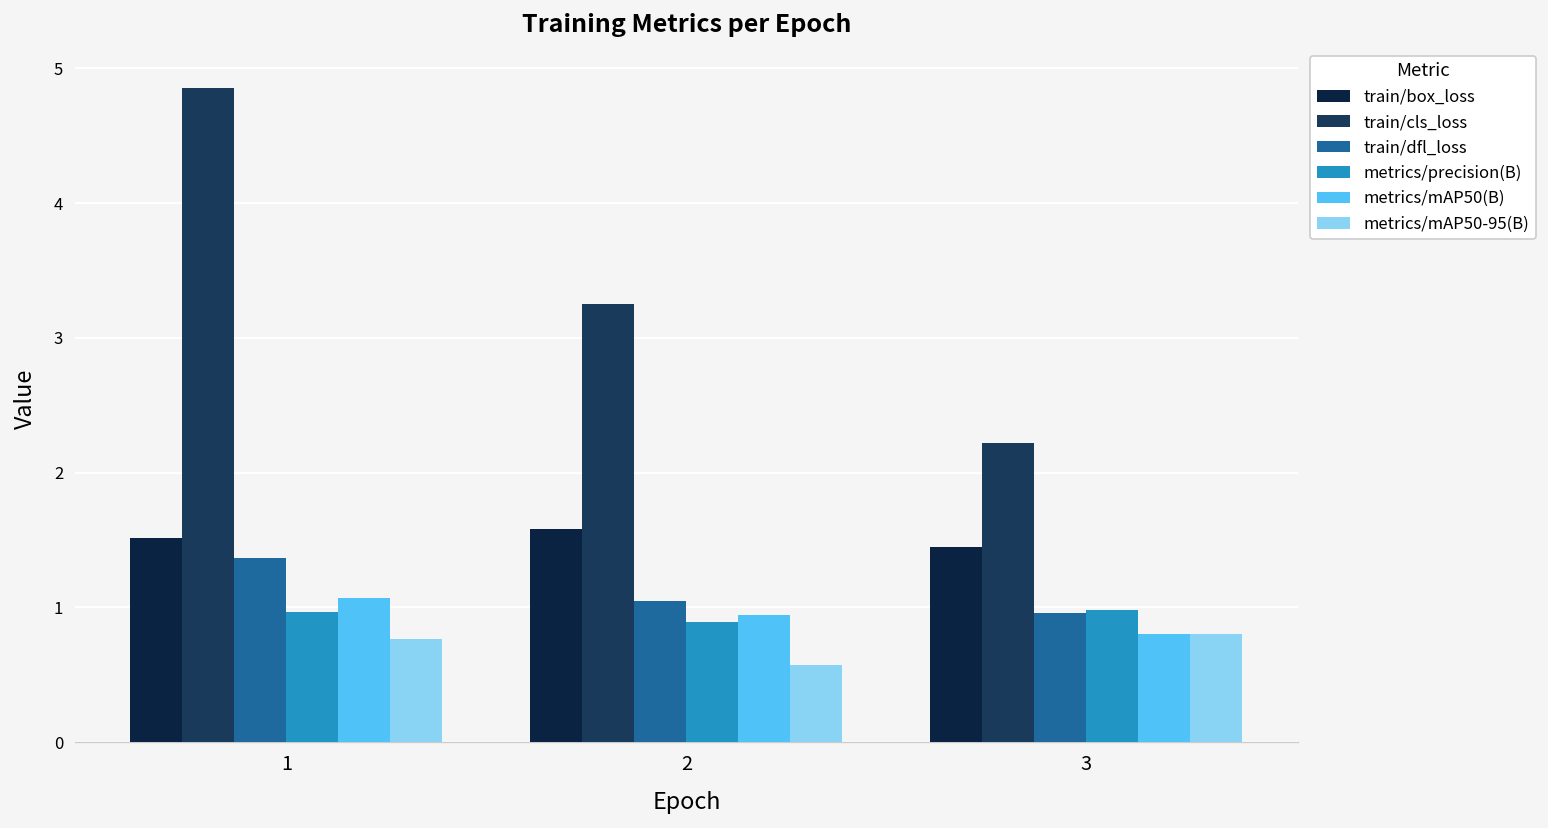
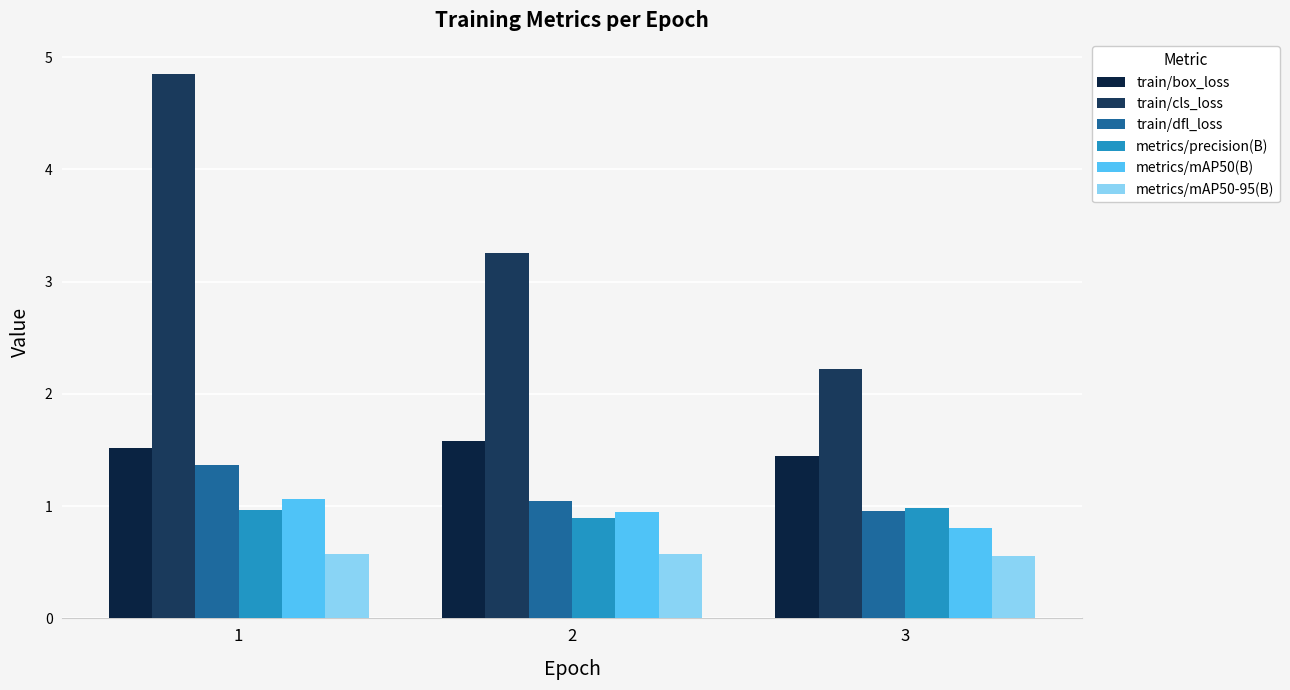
metrics/mAP50-95(B), 1: 0.76 -> 0.57
metrics/mAP50-95(B), 3: 0.80 -> 0.56
